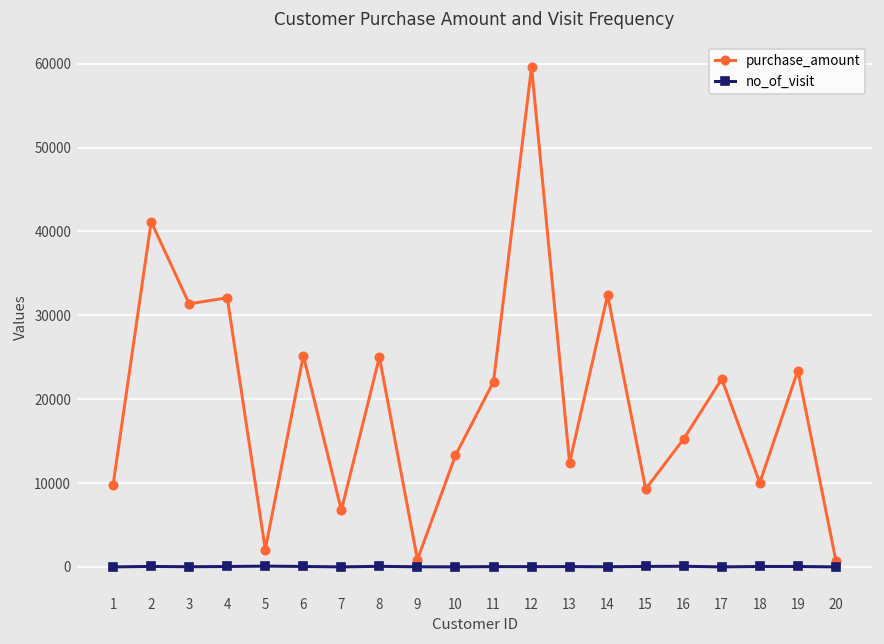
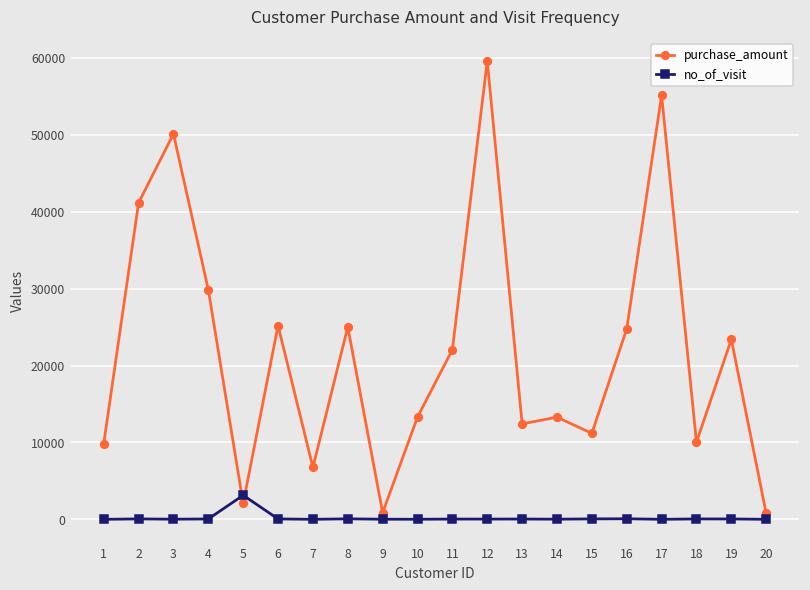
purchase_amount, 3: 31000 -> 50000
purchase_amount, 4: 32000 -> 30000
no_of_visit, 5: 0 -> 3000
purchase_amount, 14: 32000 -> 13000
purchase_amount, 15: 9000 -> 11000
purchase_amount, 16: 15000 -> 25000
purchase_amount, 17: 22000 -> 55000
